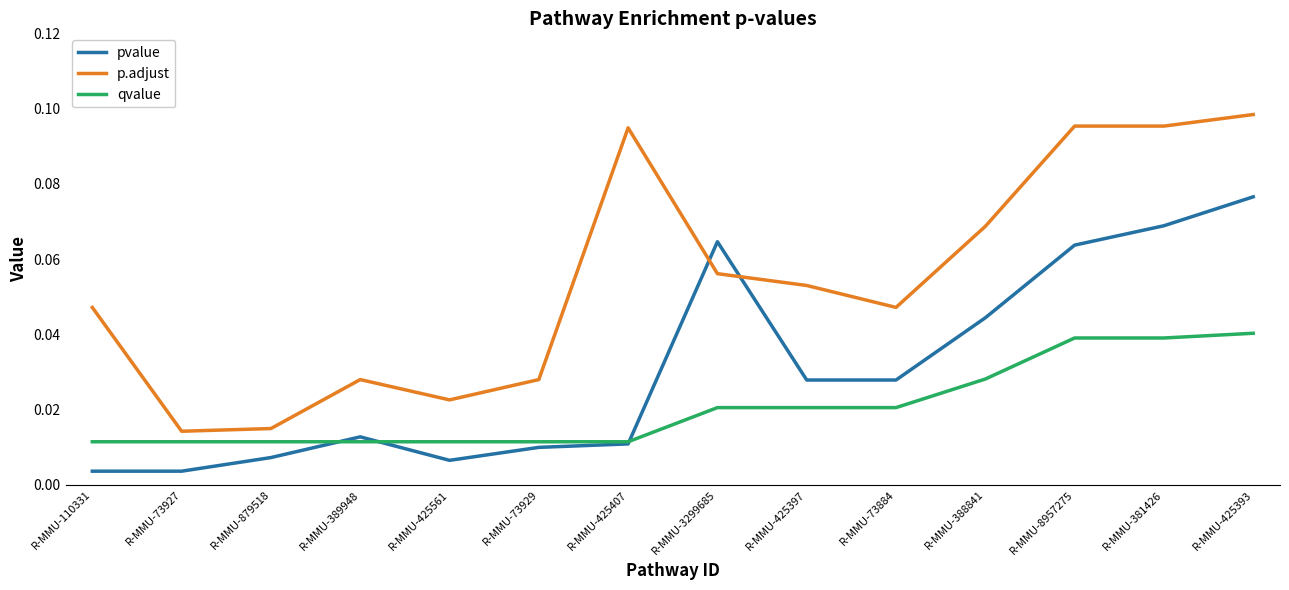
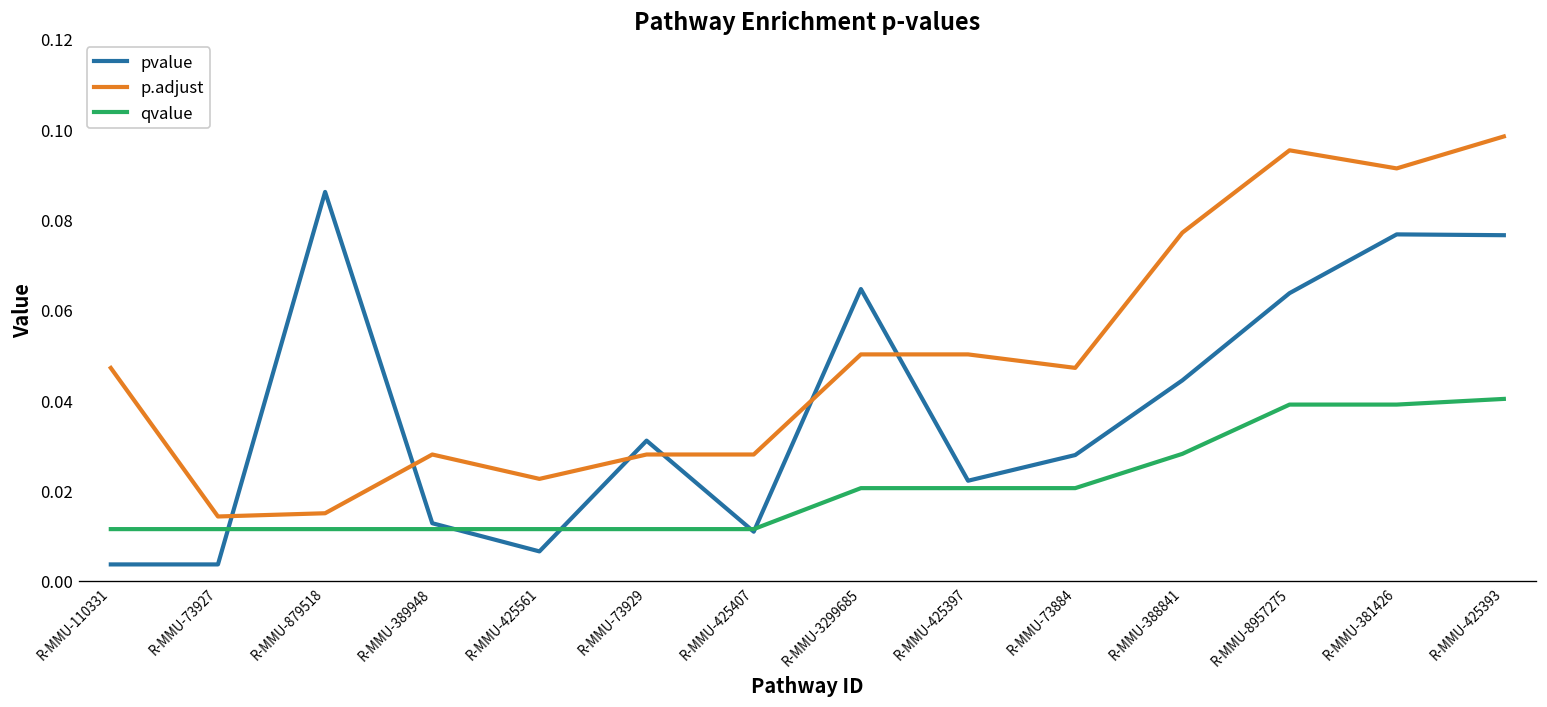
pvalue, R-MMU-879518: 0.007 -> 0.086
pvalue, R-MMU-73929: 0.010 -> 0.031
p.adjust, R-MMU-425407: 0.095 -> 0.028
p.adjust, R-MMU-3299685: 0.056 -> 0.050
pvalue, R-MMU-425397: 0.028 -> 0.022
p.adjust, R-MMU-425397: 0.053 -> 0.050
p.adjust, R-MMU-388841: 0.069 -> 0.077
pvalue, R-MMU-381426: 0.069 -> 0.077
p.adjust, R-MMU-381426: 0.095 -> 0.091
